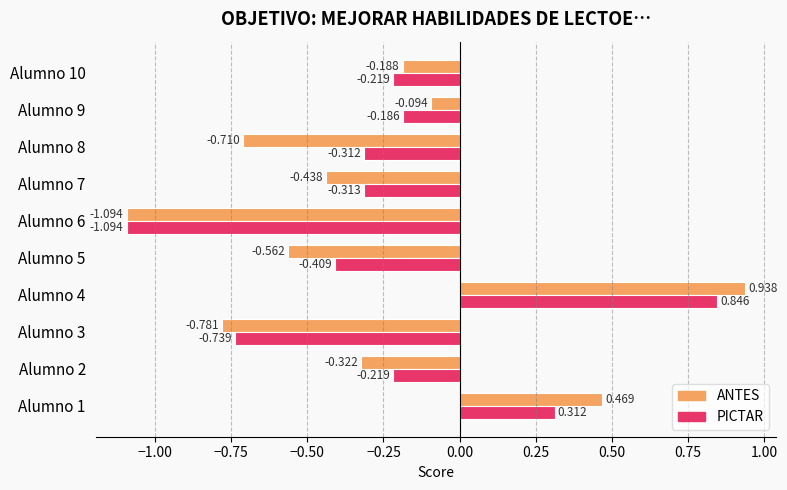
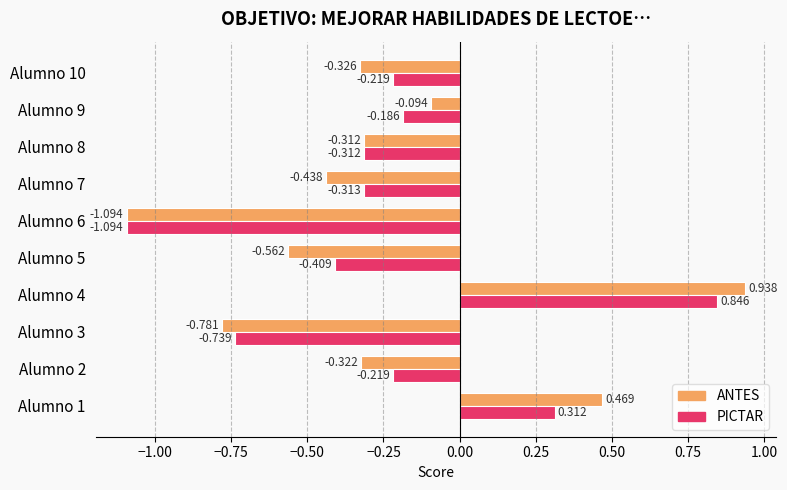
ANTES, Alumno 10: -0.188 -> -0.326
ANTES, Alumno 8: -0.710 -> -0.312
